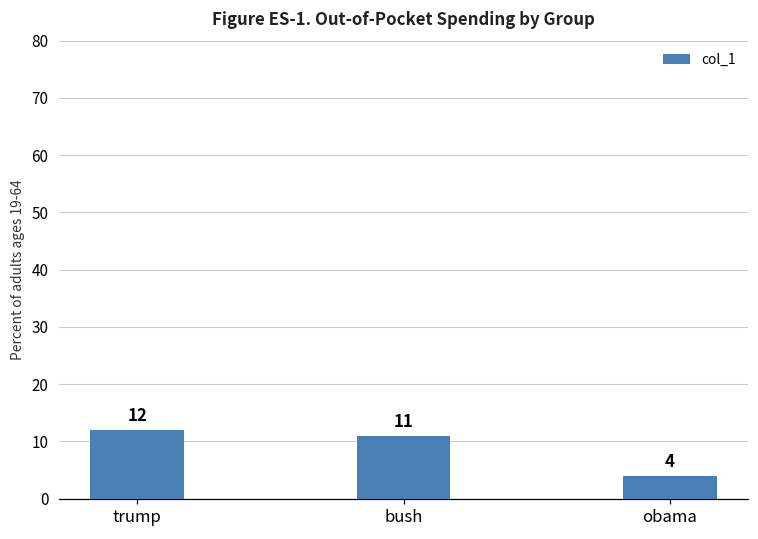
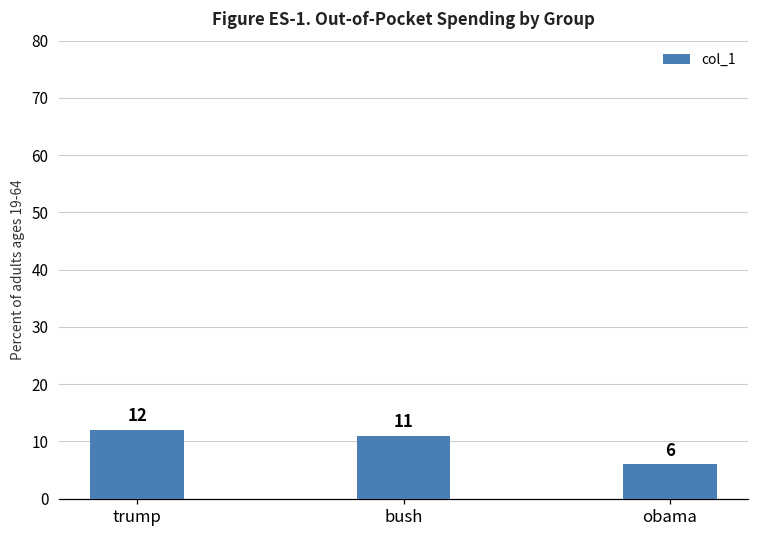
obama: 4 -> 6
